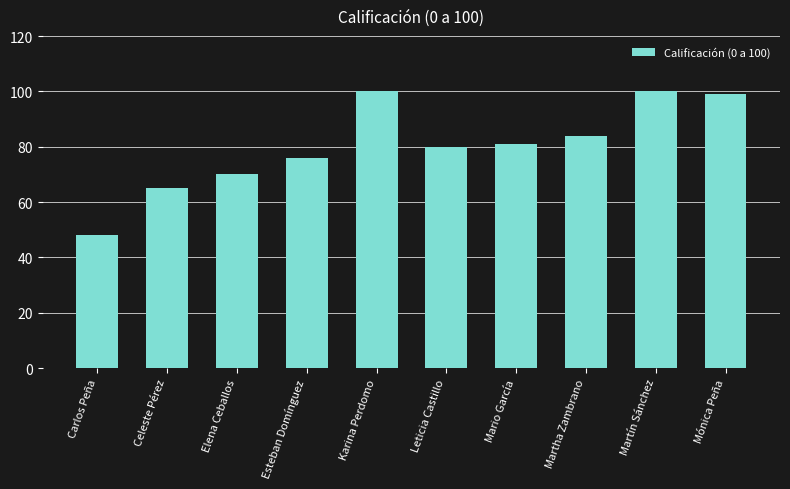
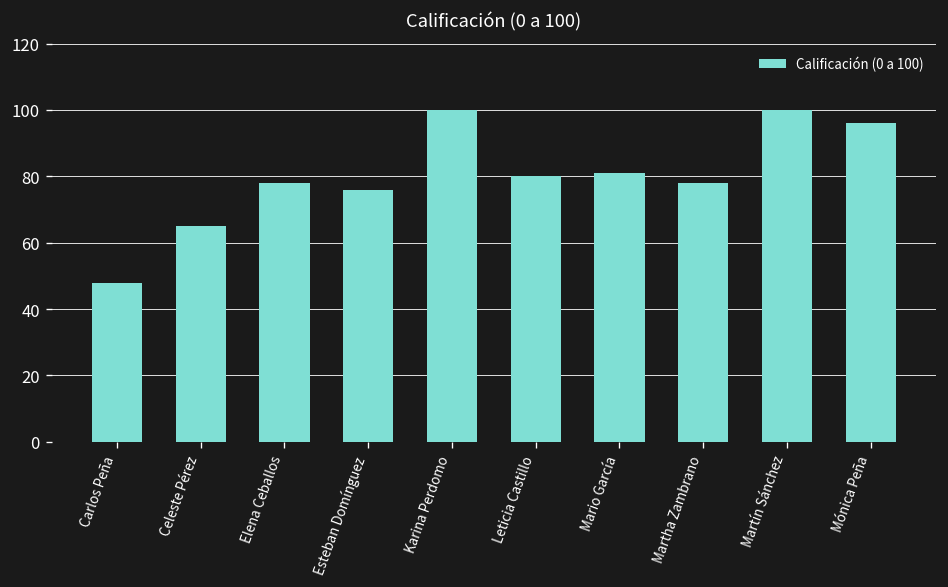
Elena Ceballos: 70 -> 78
Martha Zambrano: 84 -> 78
Mónica Peña: 99 -> 96
